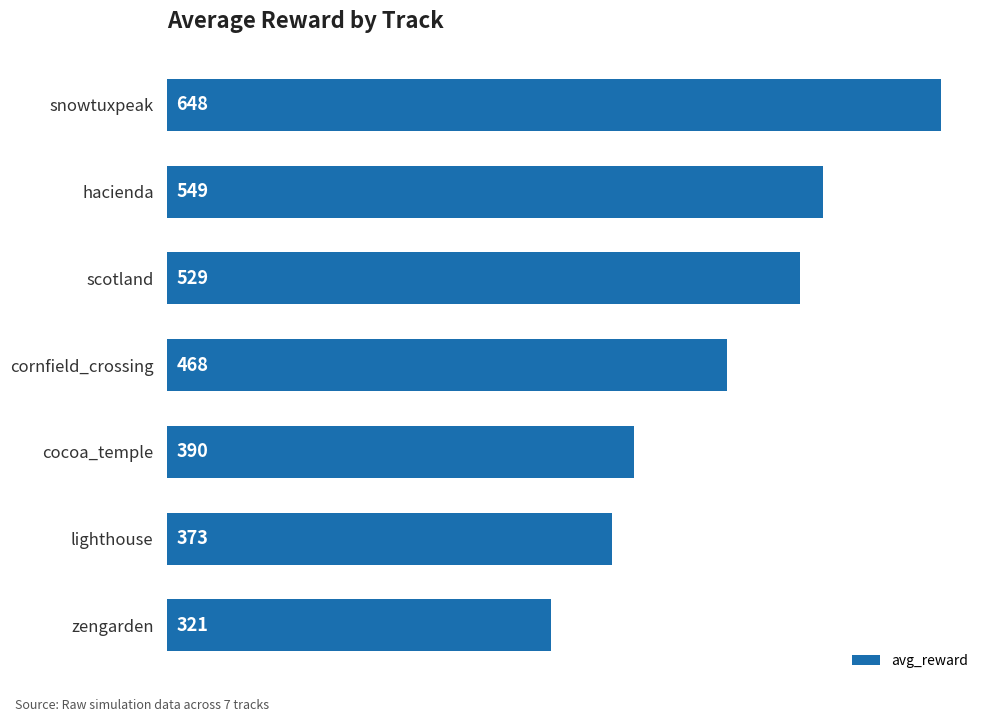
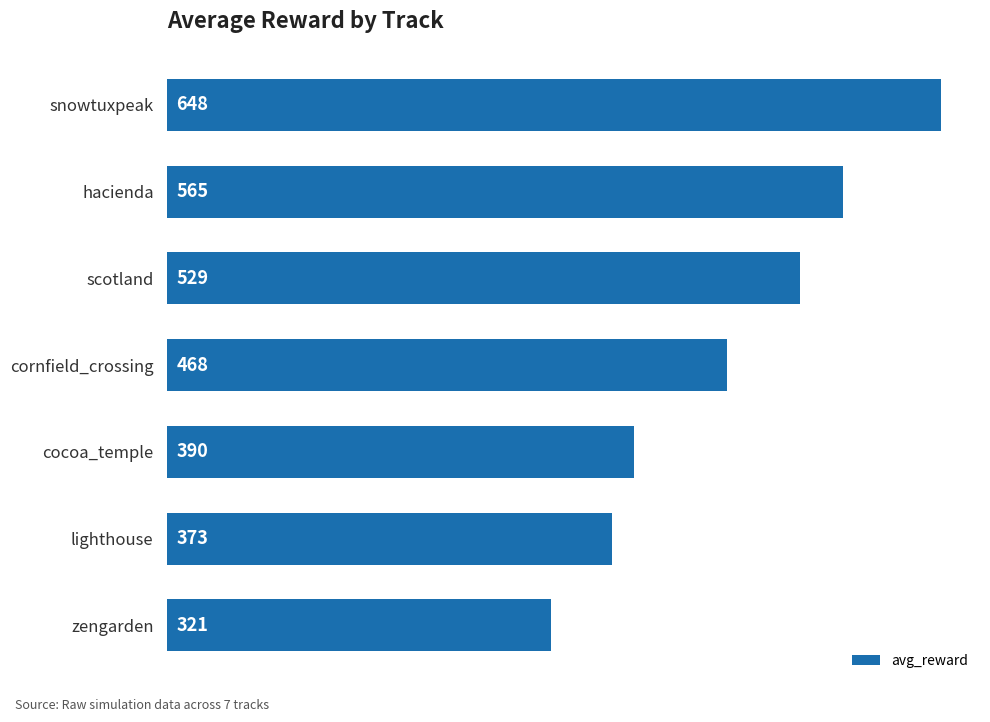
hacienda: 549 -> 565
